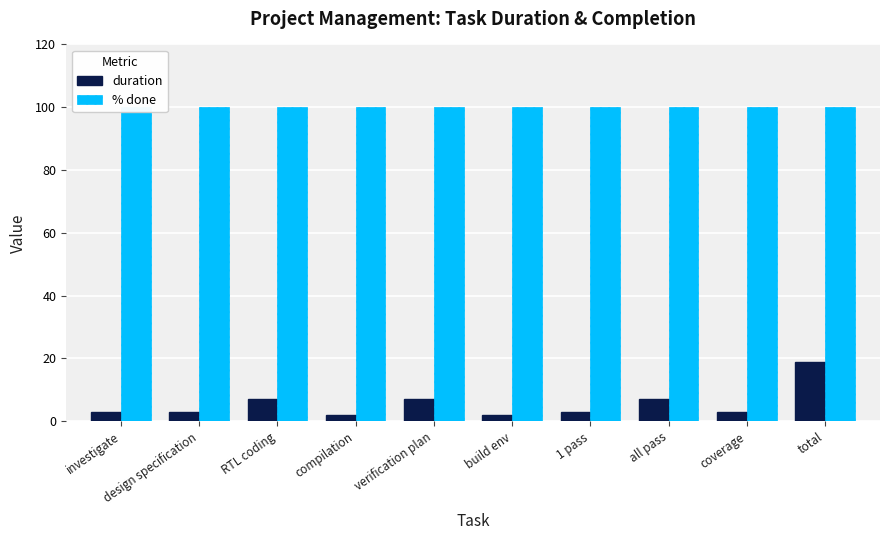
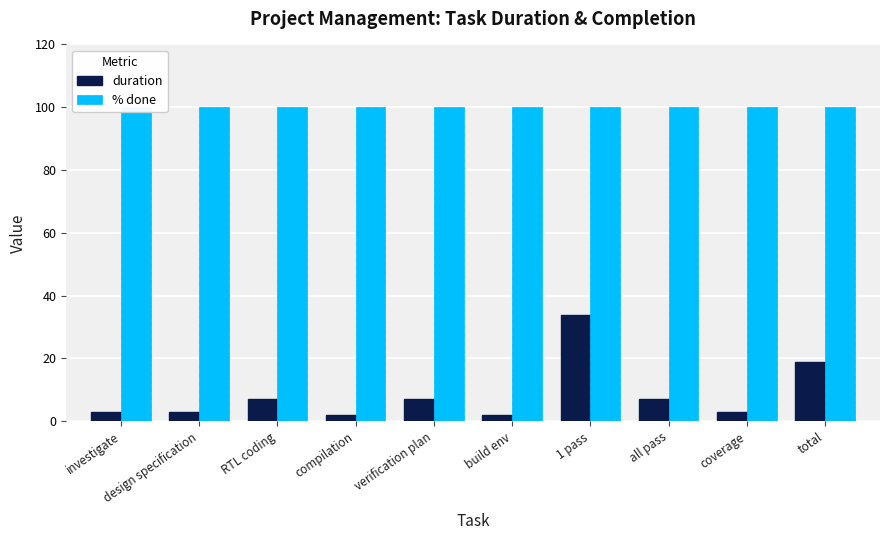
duration, 1 pass: 3 -> 34
